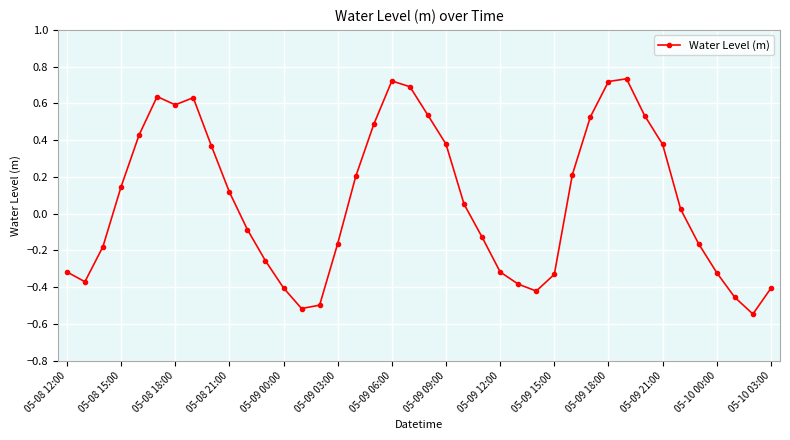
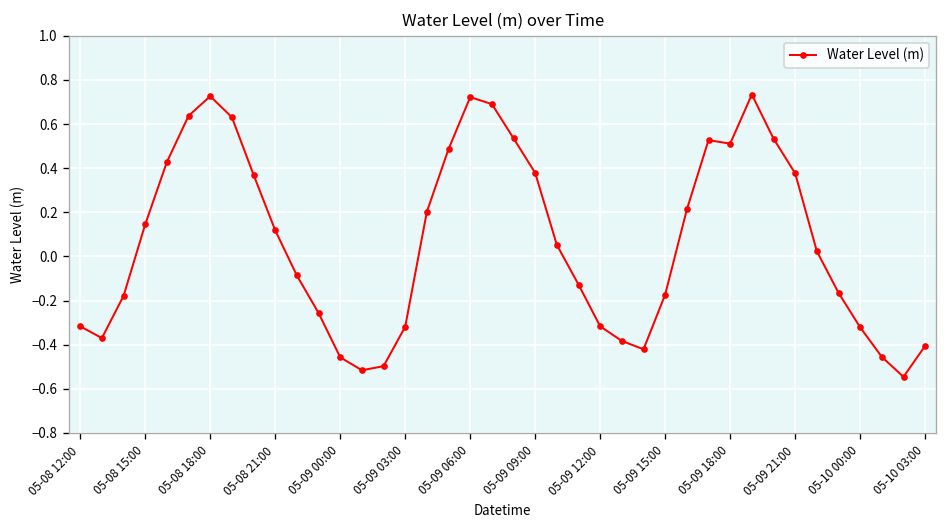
05-08 18:00: 0.59 -> 0.73
05-09 00:00: -0.40 -> -0.46
05-09 03:00: -0.16 -> -0.32
05-09 15:00: -0.33 -> -0.17
05-09 18:00: 0.72 -> 0.51
